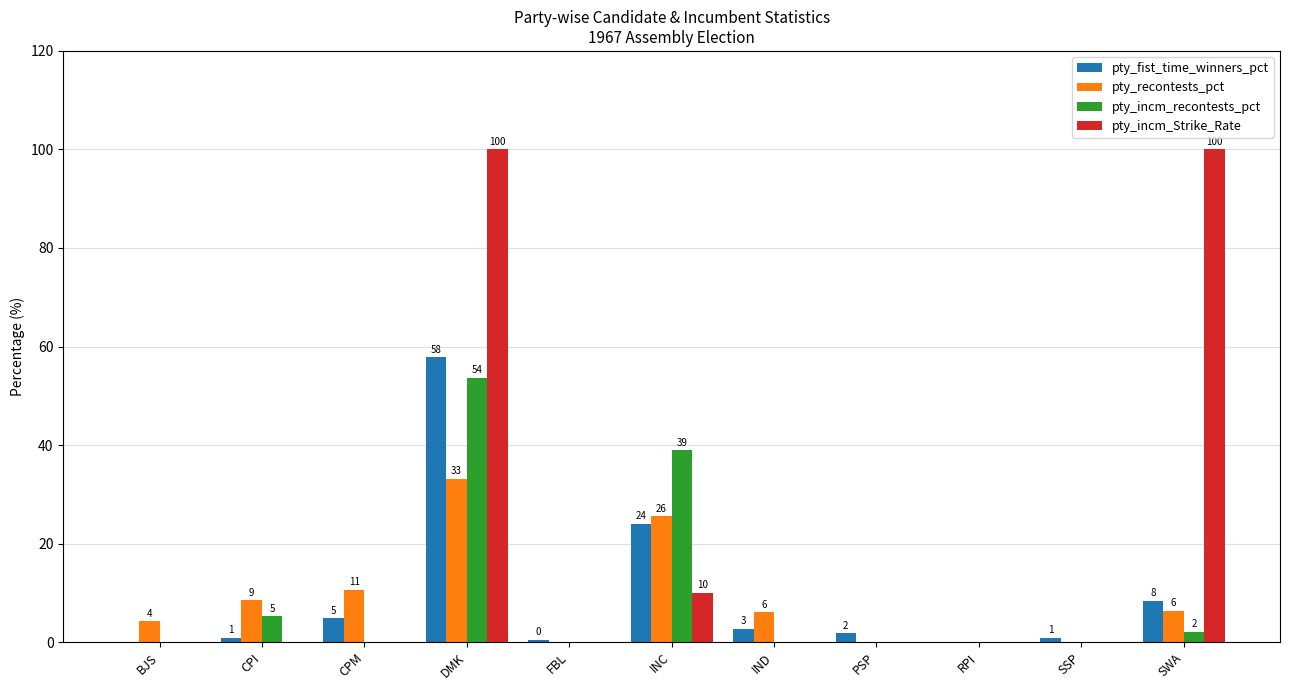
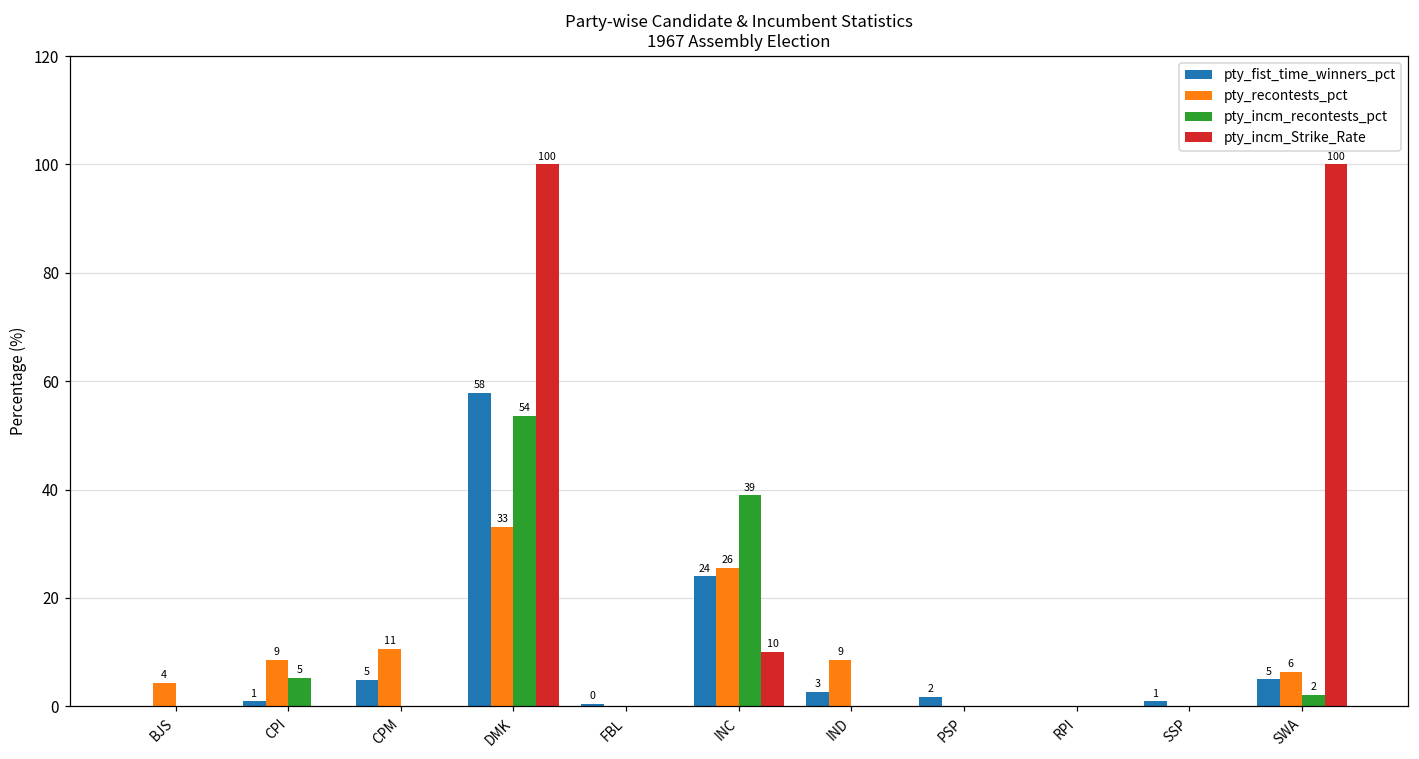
pty_recontests_pct, IND: 6 -> 9
pty_fist_time_winners_pct, SWA: 8 -> 5
